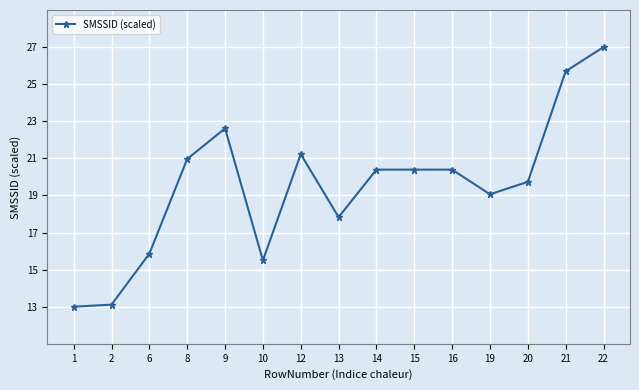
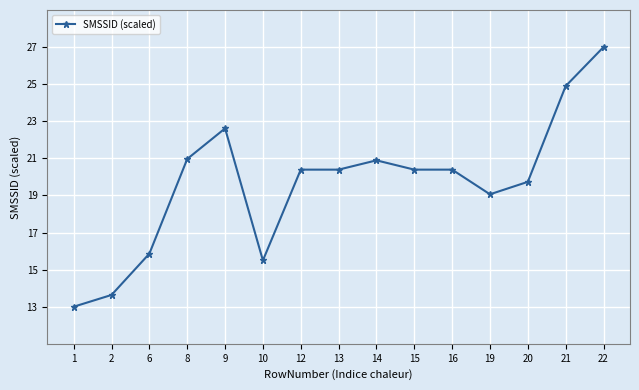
2: 13.1 -> 13.6
12: 21.2 -> 20.4
13: 17.8 -> 20.4
14: 20.4 -> 20.9
21: 25.7 -> 24.9
